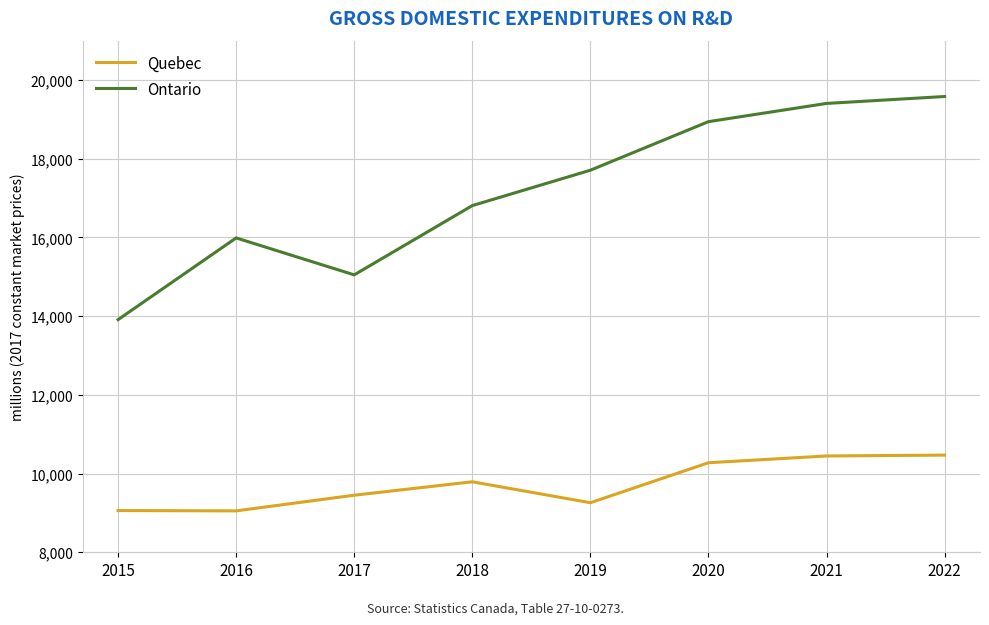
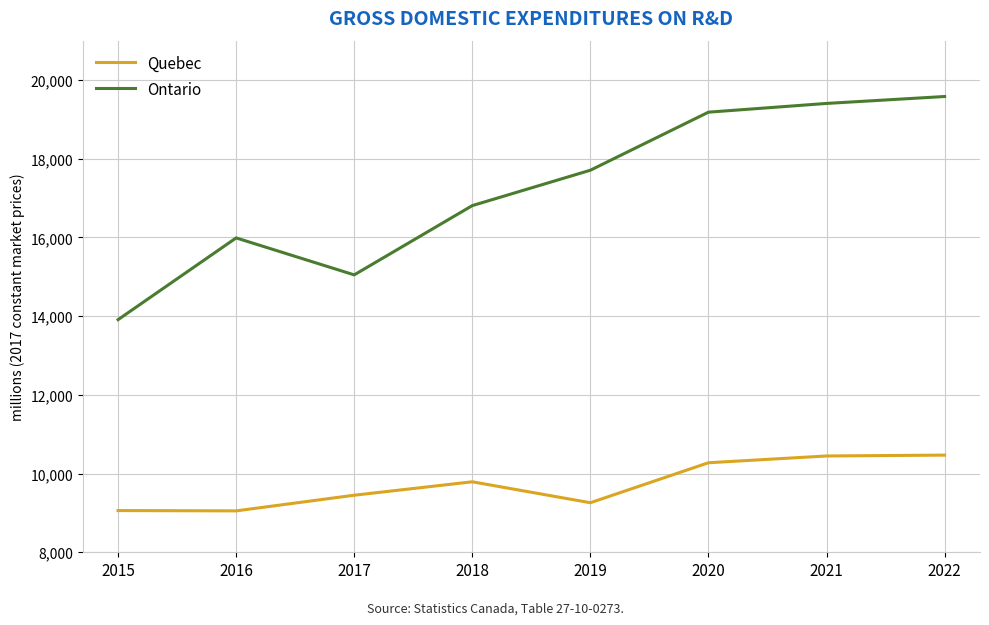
Ontario, 2020: 18,900 -> 19,200
